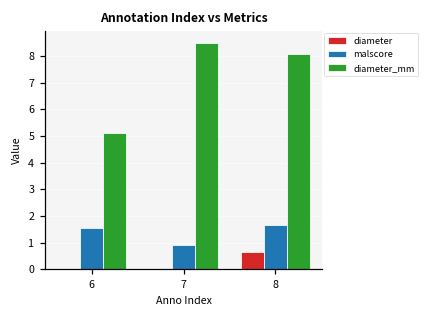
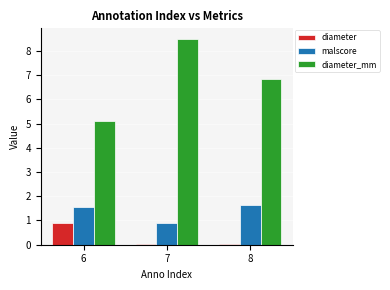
diameter, 6: 0.0 -> 0.9
diameter, 8: 0.6 -> 0.0
diameter_mm, 8: 8.1 -> 6.8
